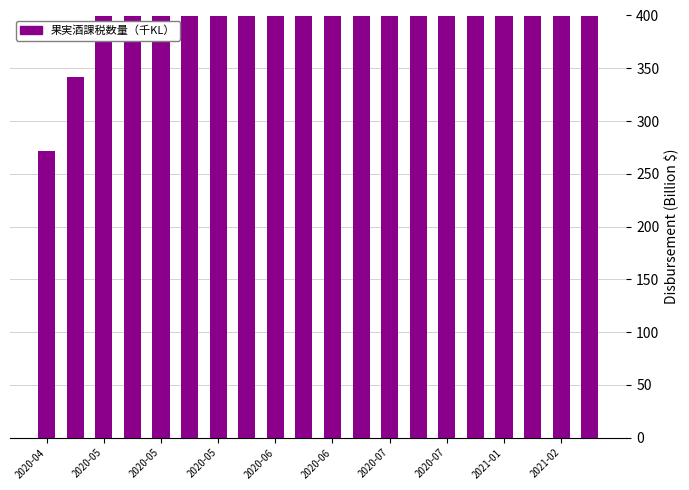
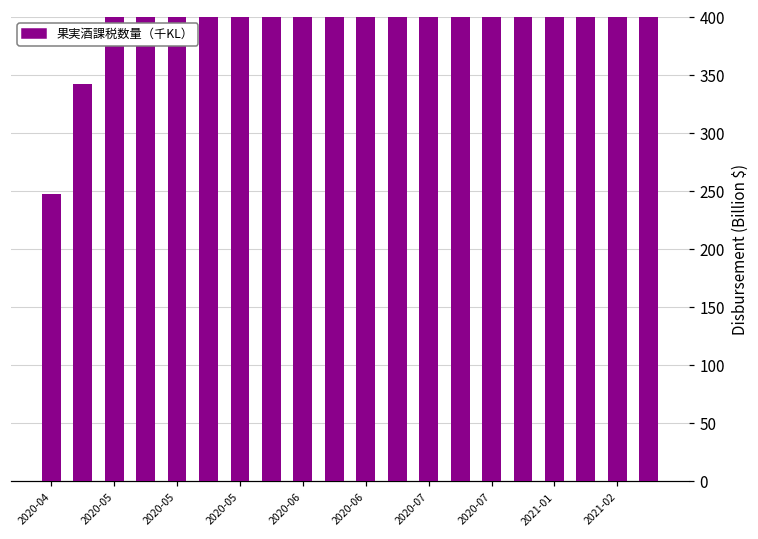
2020-04: 272 -> 248
